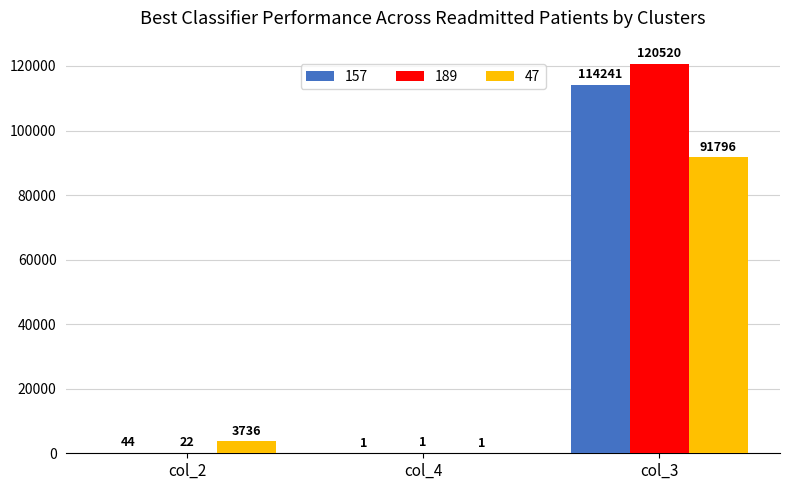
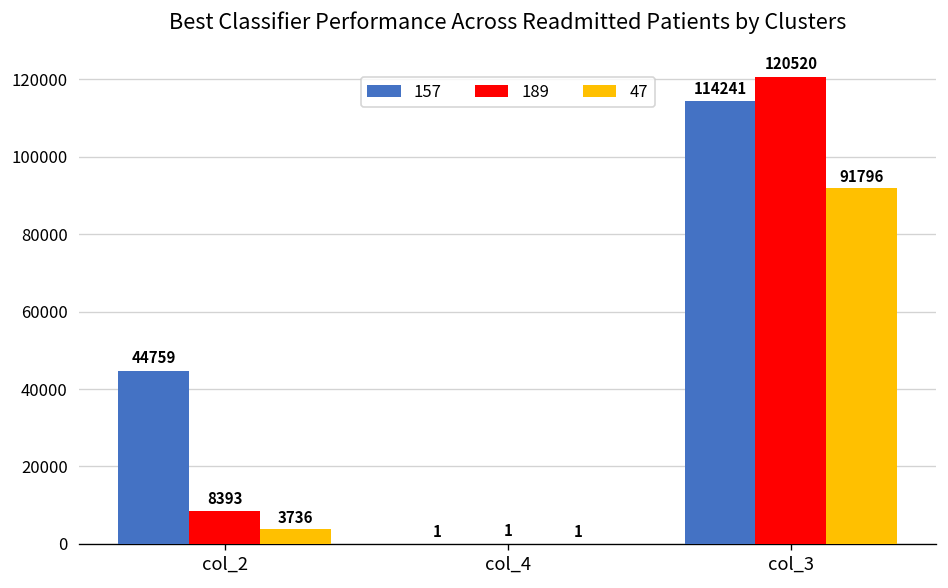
157, col_2: 44 -> 44759
189, col_2: 22 -> 8393
